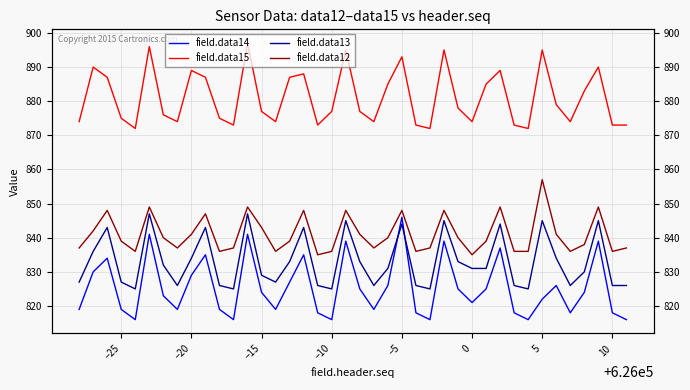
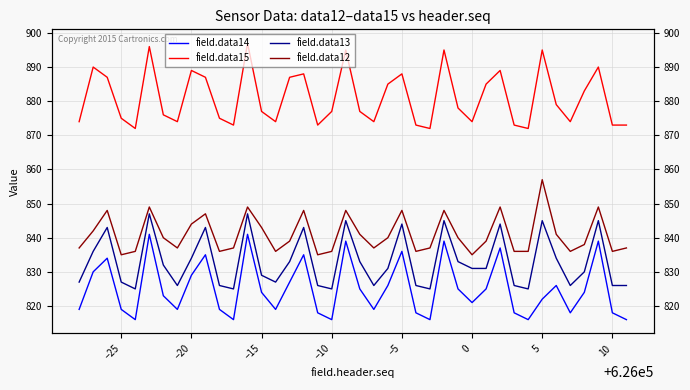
field.data12, −25: 839 -> 835
field.data12, −20: 841 -> 844
field.data14, −5: 846 -> 836
field.data15, −5: 893 -> 888
